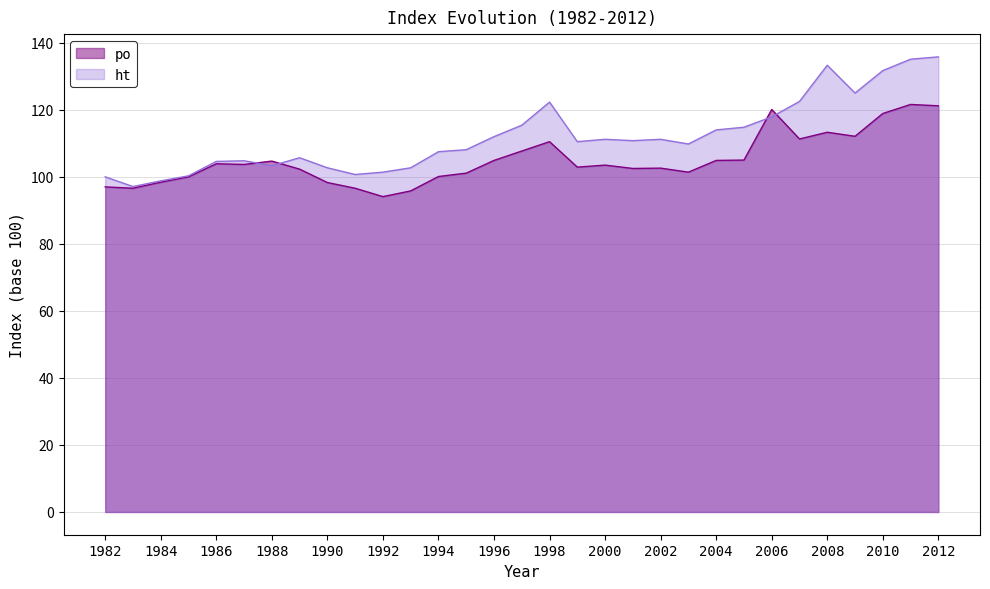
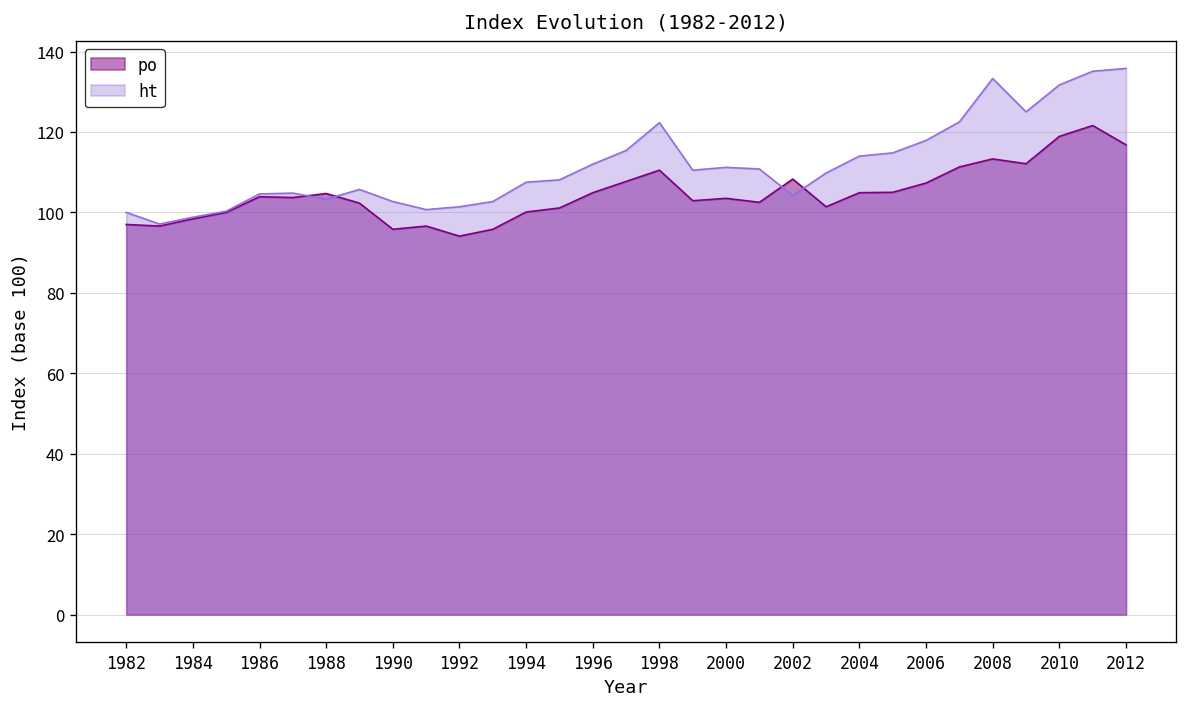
po, 1990: 98 -> 96
po, 2002: 103 -> 108
ht, 2002: 111 -> 104
po, 2006: 120 -> 107
po, 2012: 121 -> 117
